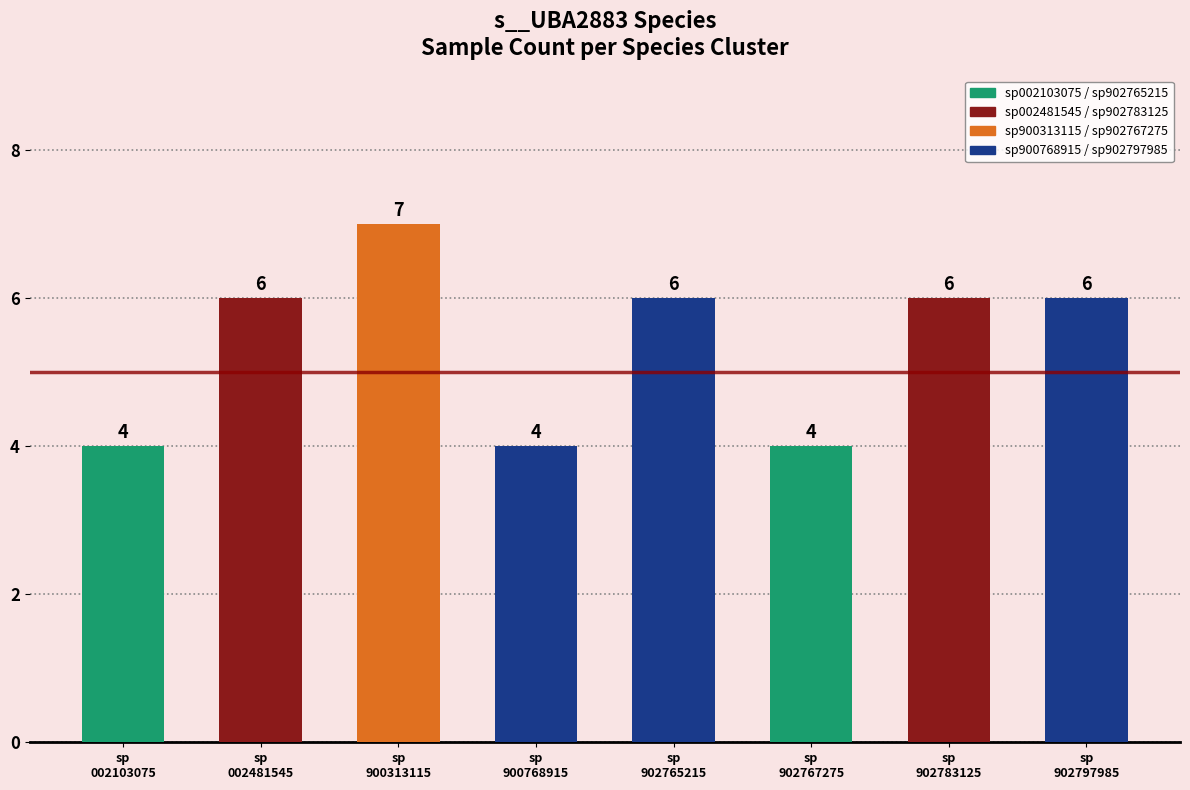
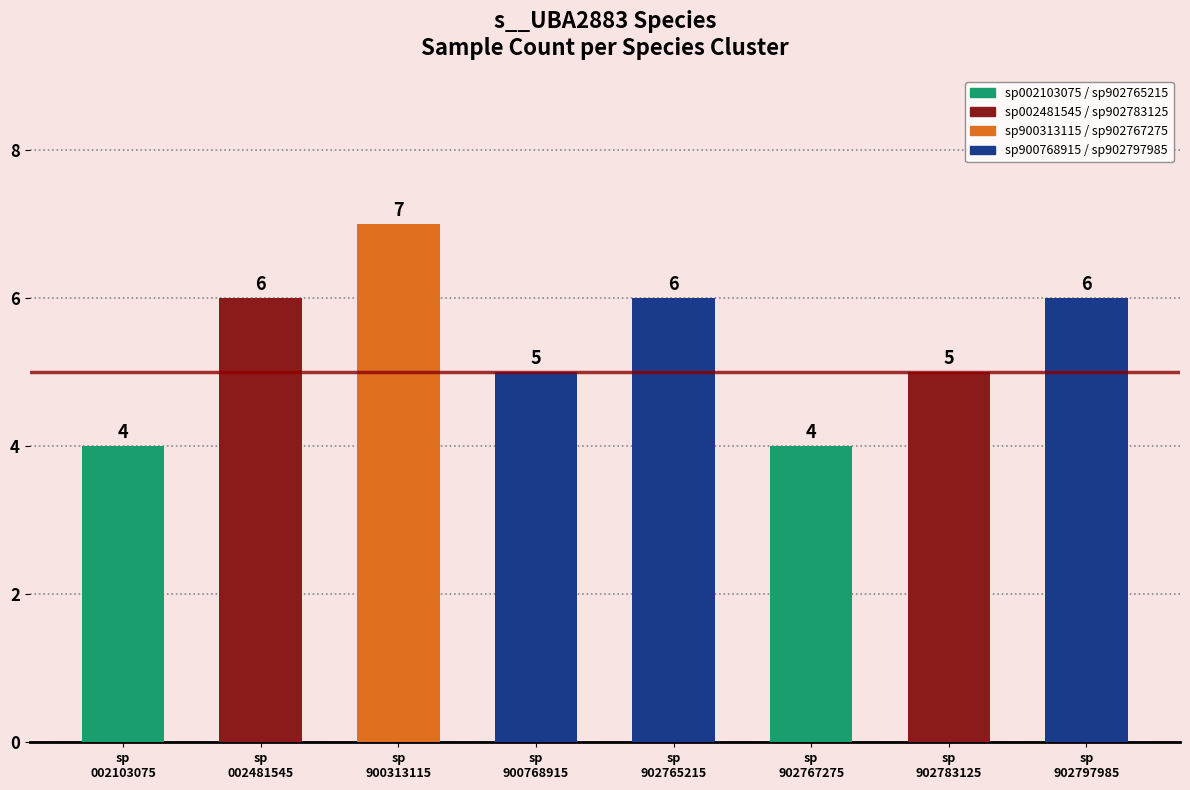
sp 900768915: 4 -> 5
sp 902783125: 6 -> 5
